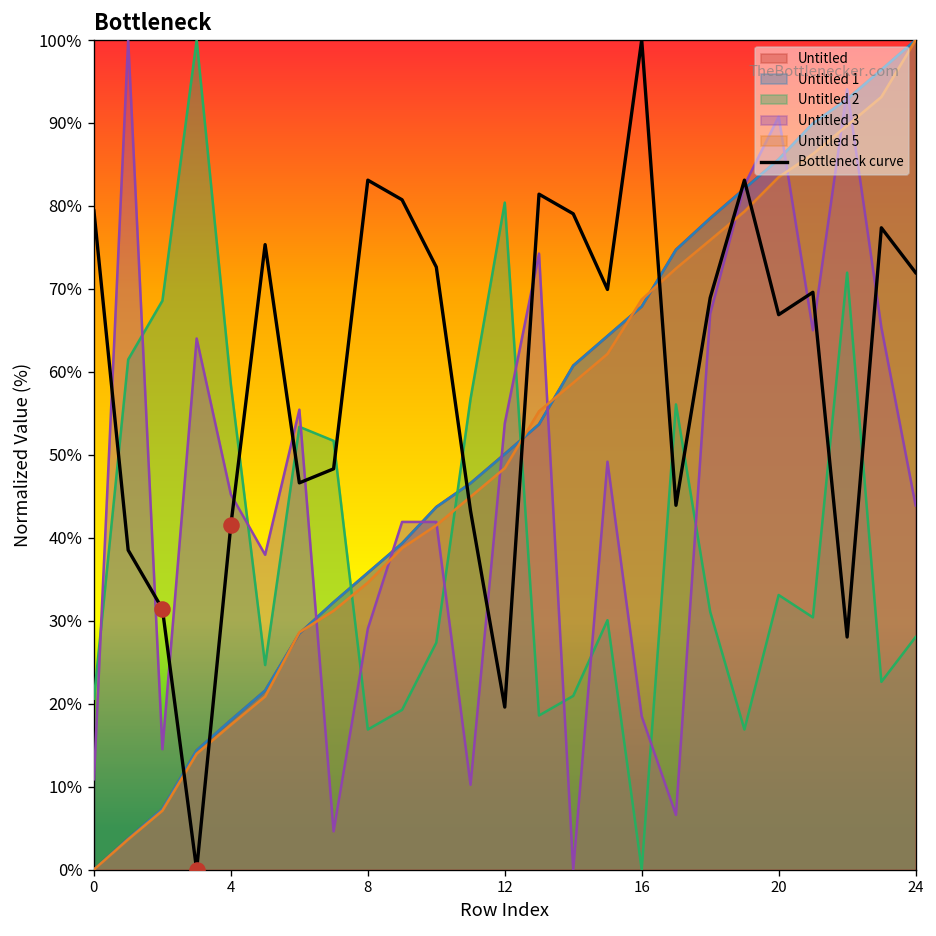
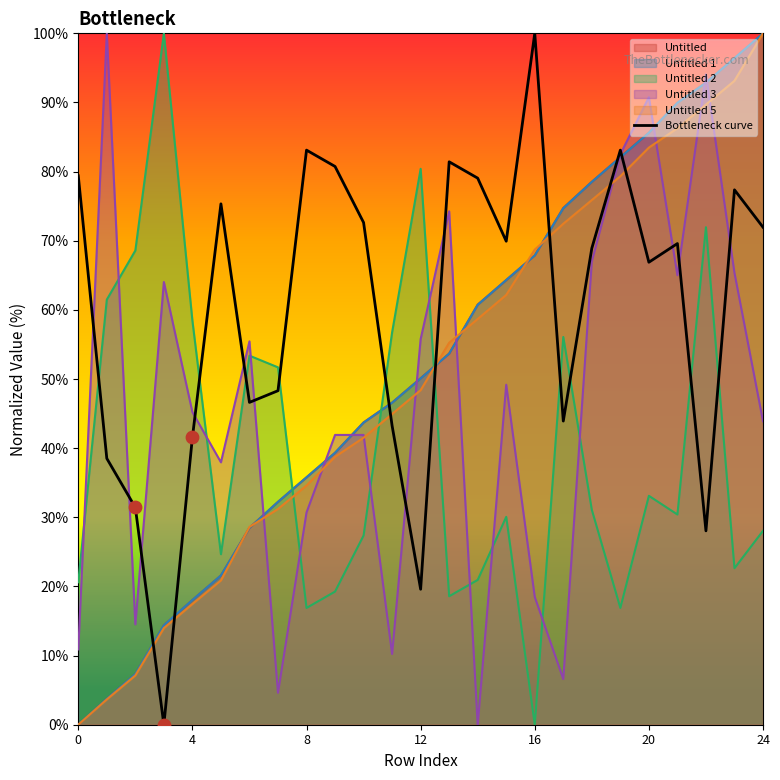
Untitled 3, 8: 29% -> 31%
Untitled 3, 12: 54% -> 56%
